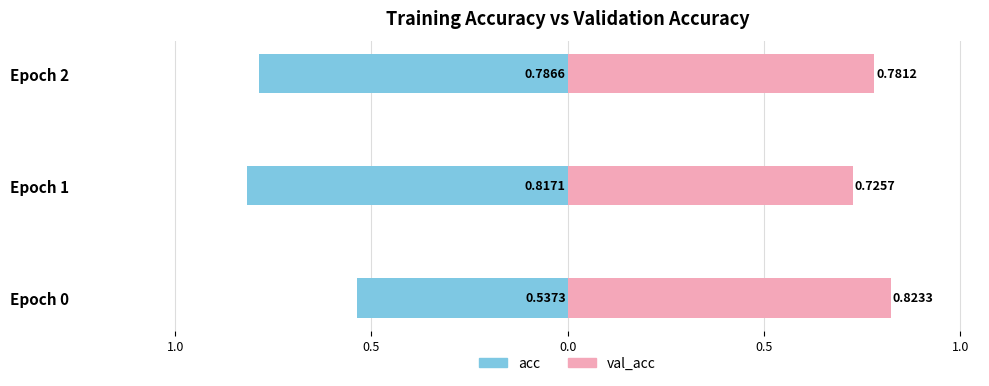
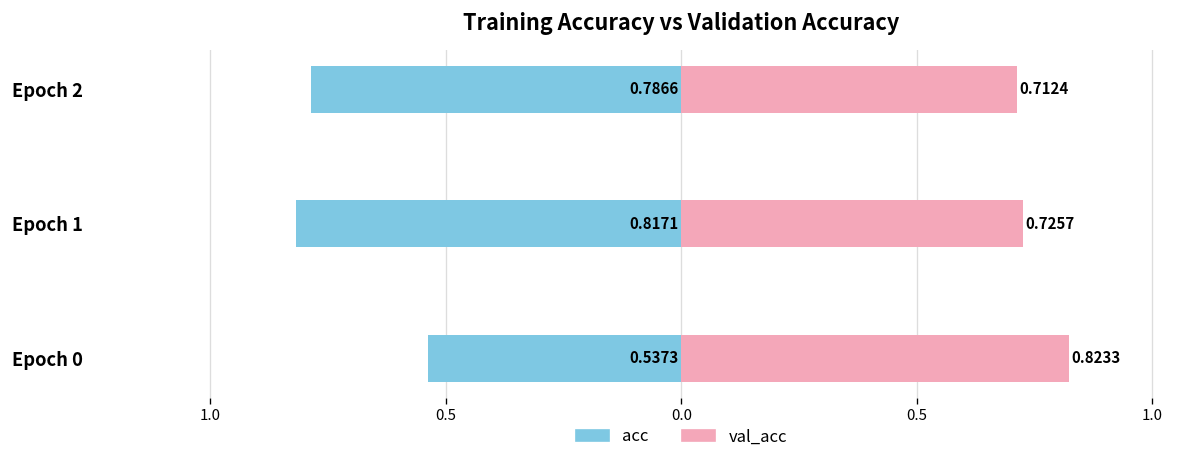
val_acc, Epoch 2: 0.7812 -> 0.7124
